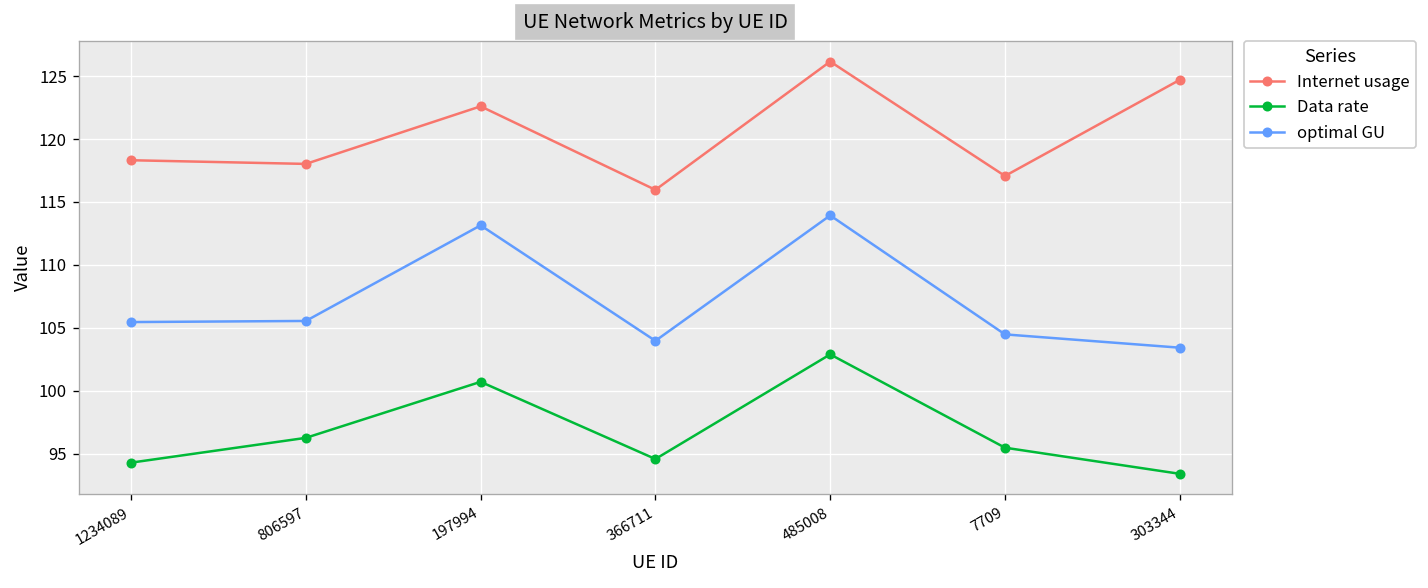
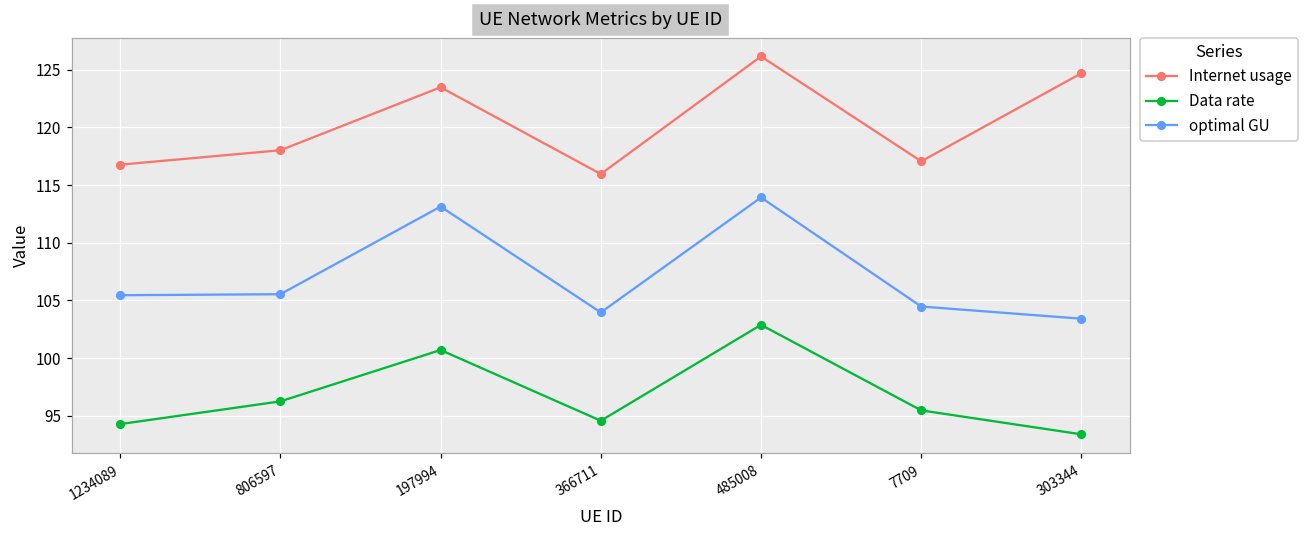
Internet usage, 1234089: 118.3 -> 116.8
Internet usage, 197994: 122.6 -> 123.5
